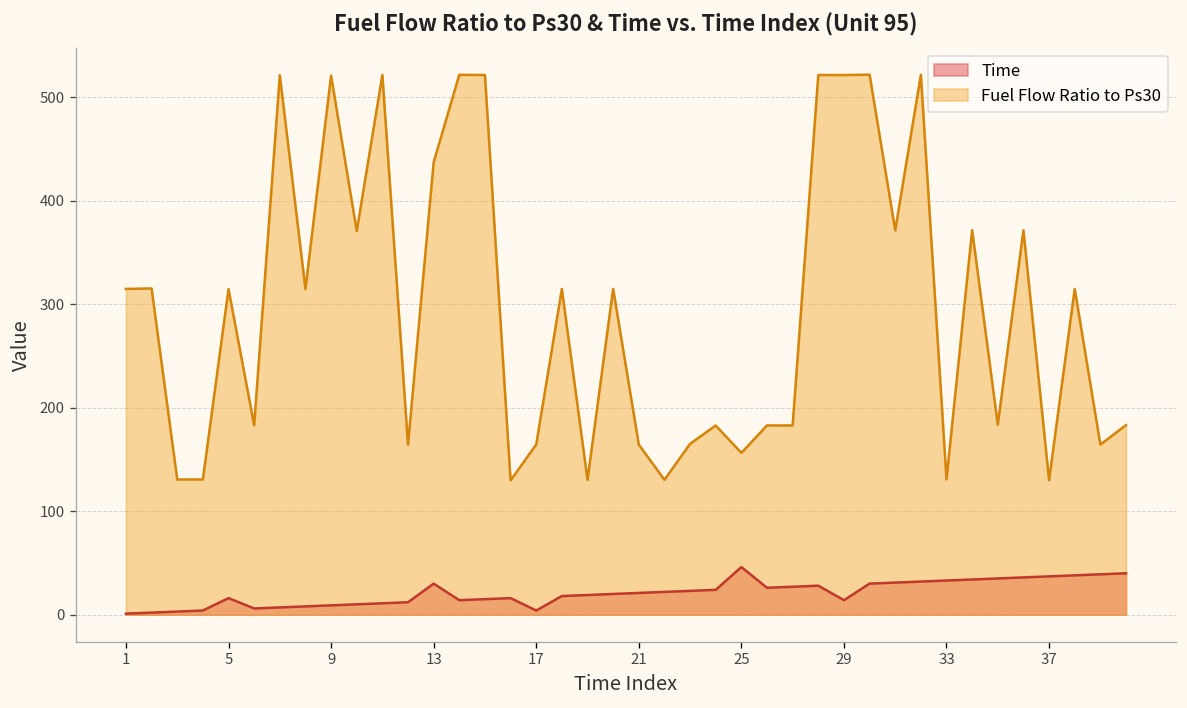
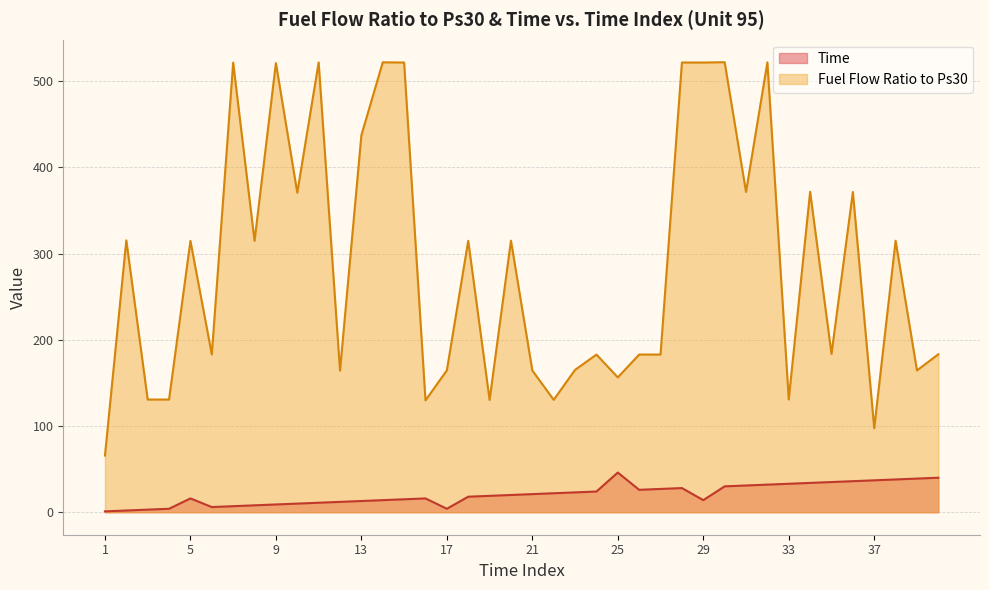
Fuel Flow Ratio to Ps30, 1: 310 -> 70
Time, 13: 30 -> 10
Fuel Flow Ratio to Ps30, 37: 130 -> 100
